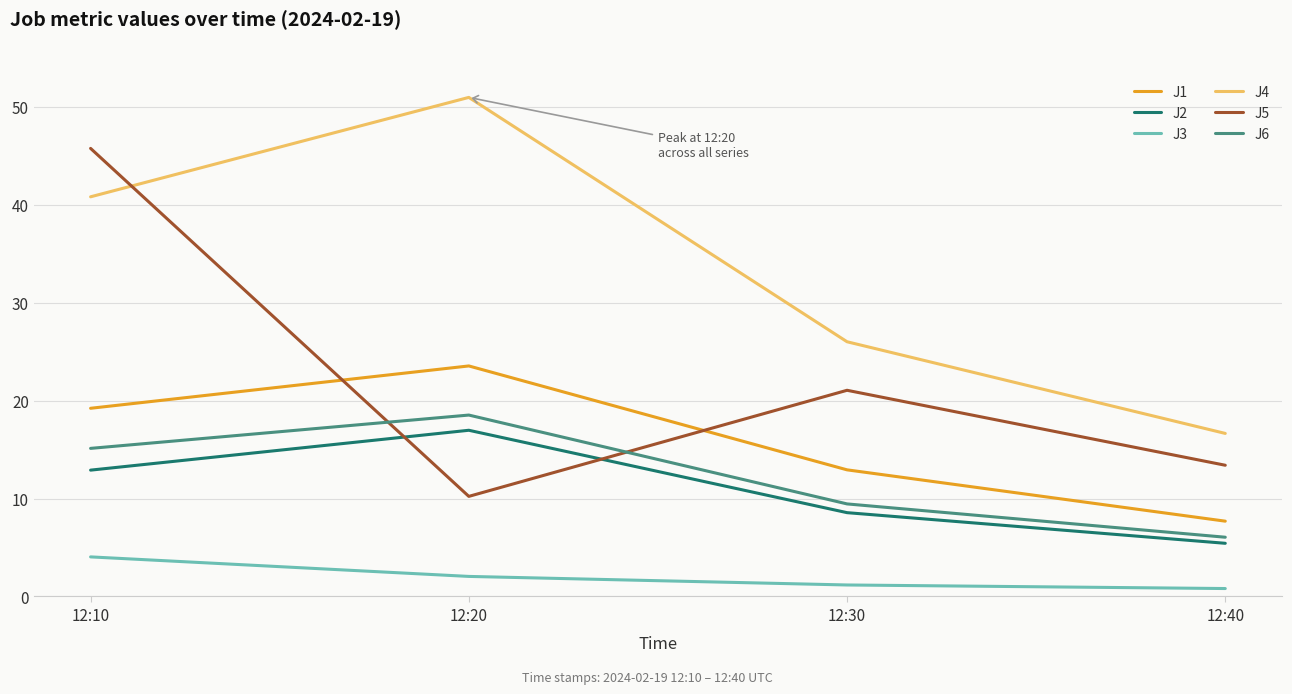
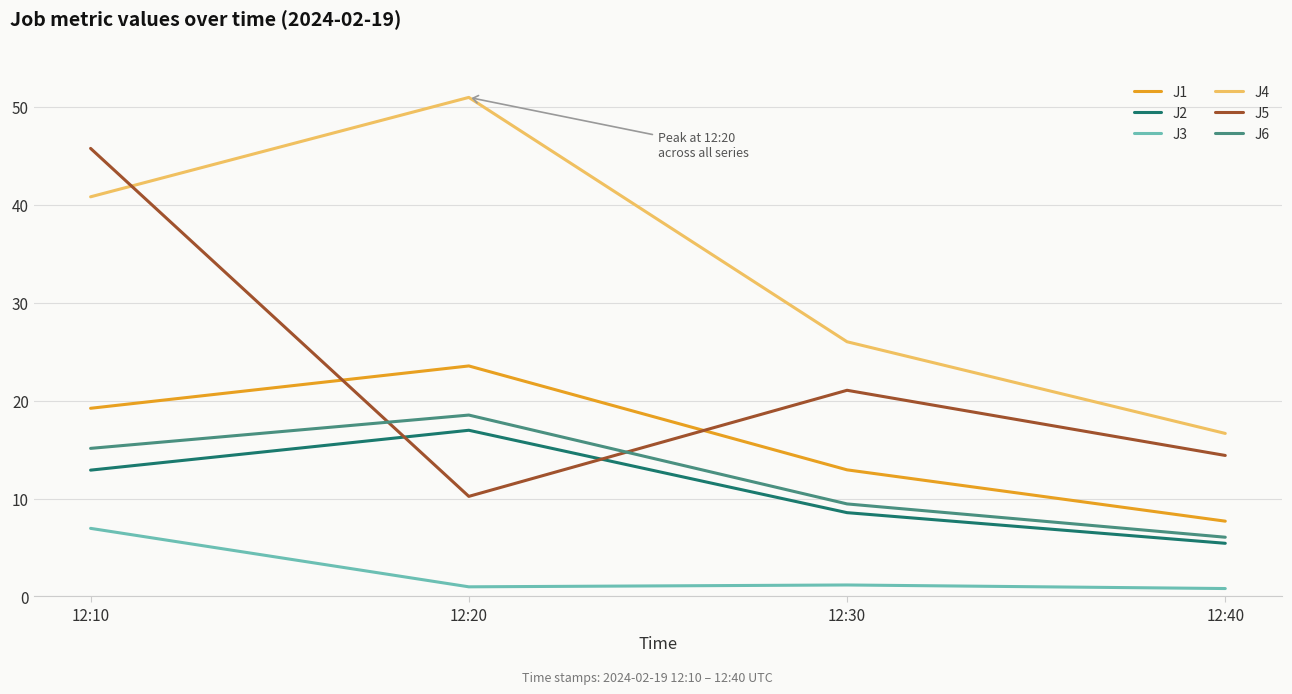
J3, 12:10: 4 -> 7
J3, 12:20: 2 -> 1
J5, 12:40: 13 -> 14
